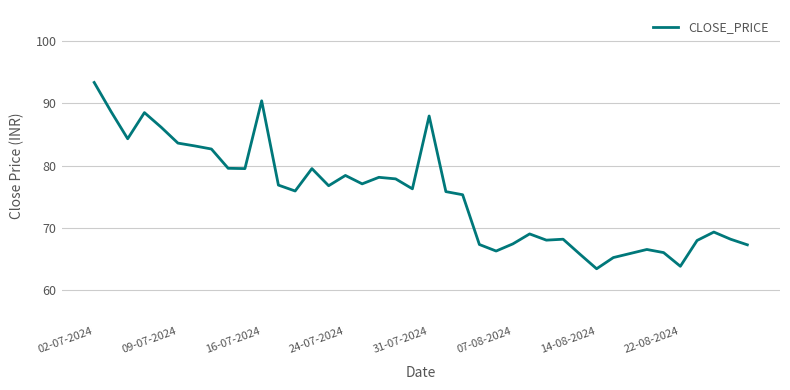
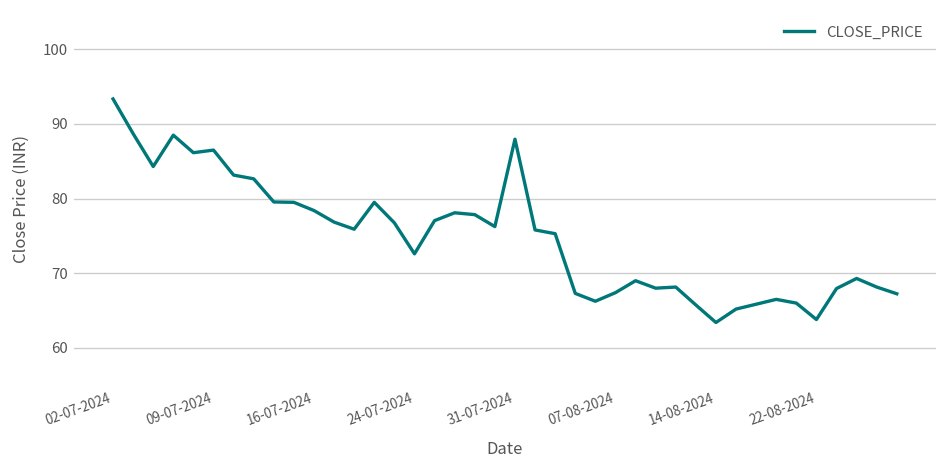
09-07-2024: 84 -> 87
16-07-2024: 90 -> 78
24-07-2024: 78 -> 73
